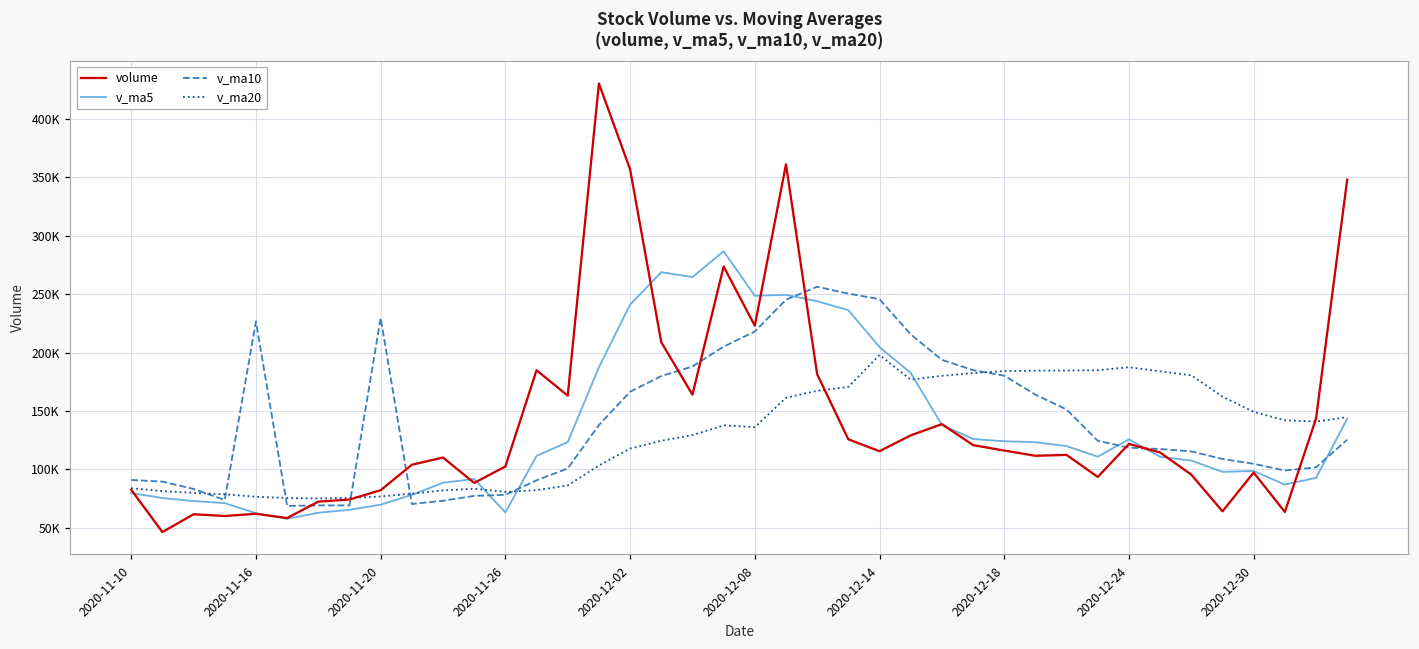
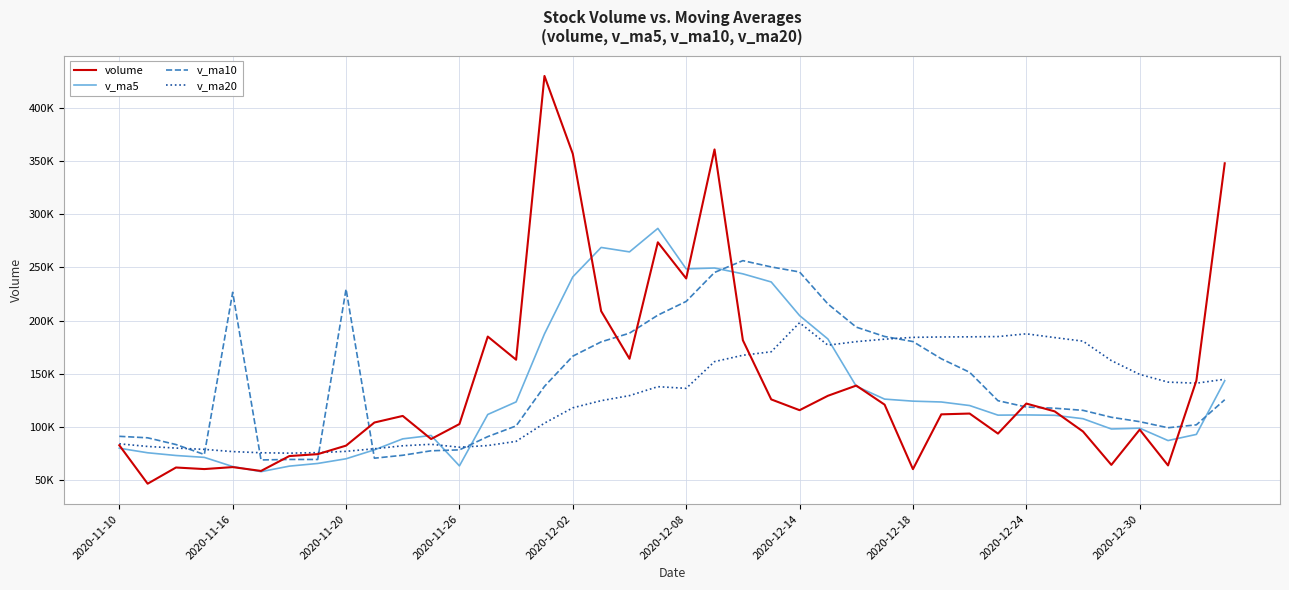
volume, 2020-12-08: 223000 -> 240000
volume, 2020-12-18: 116000 -> 60000
v_ma5, 2020-12-24: 126000 -> 111000
